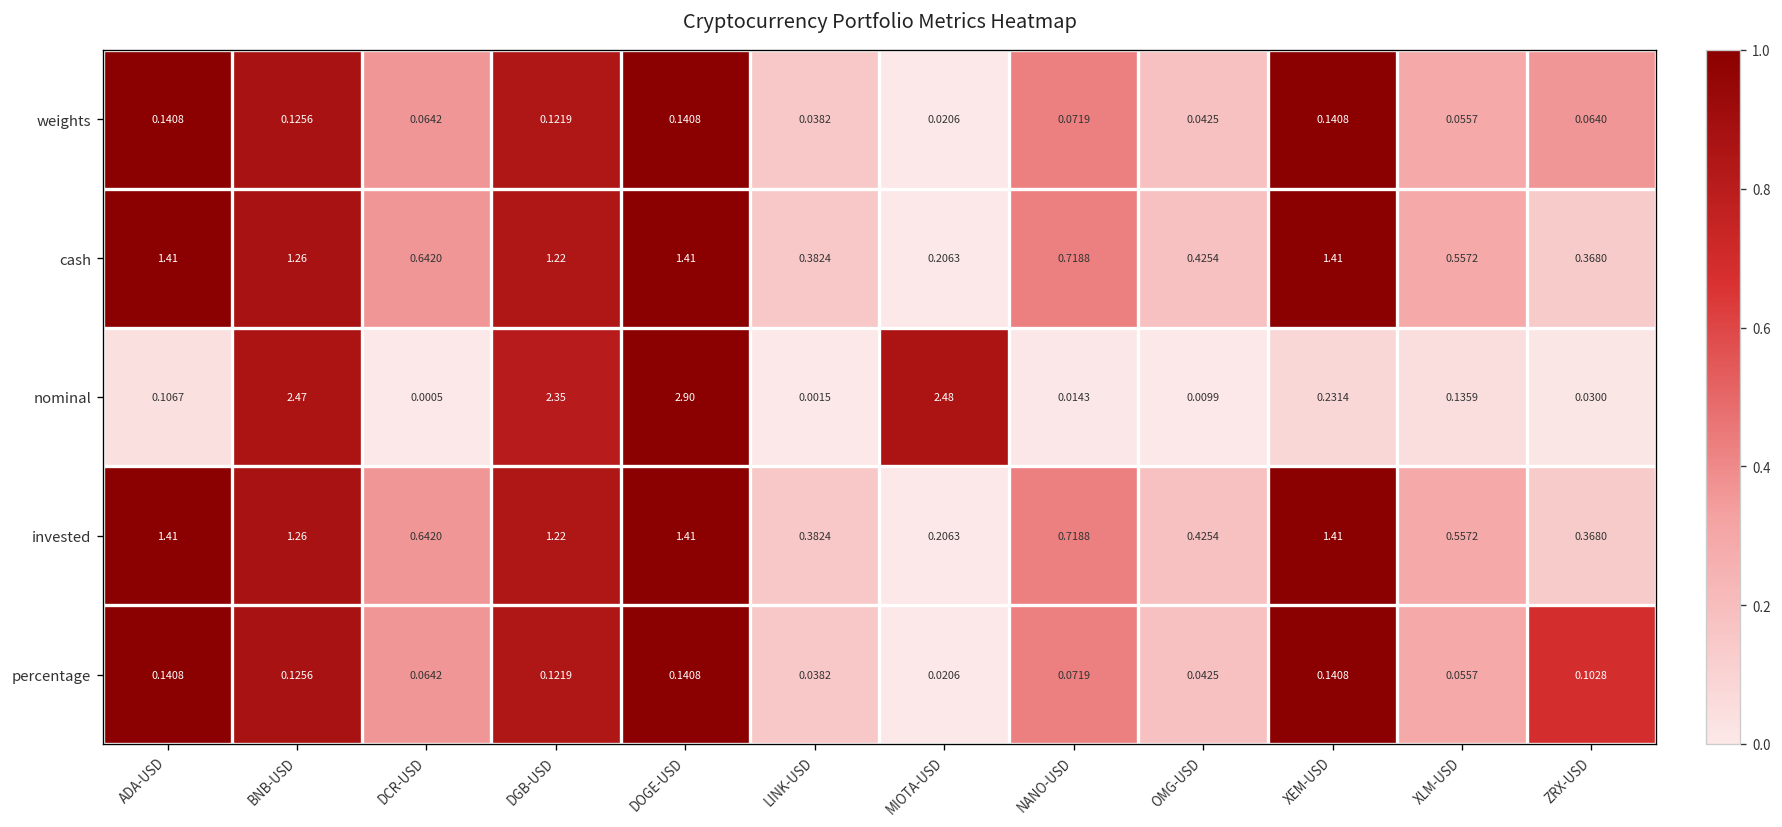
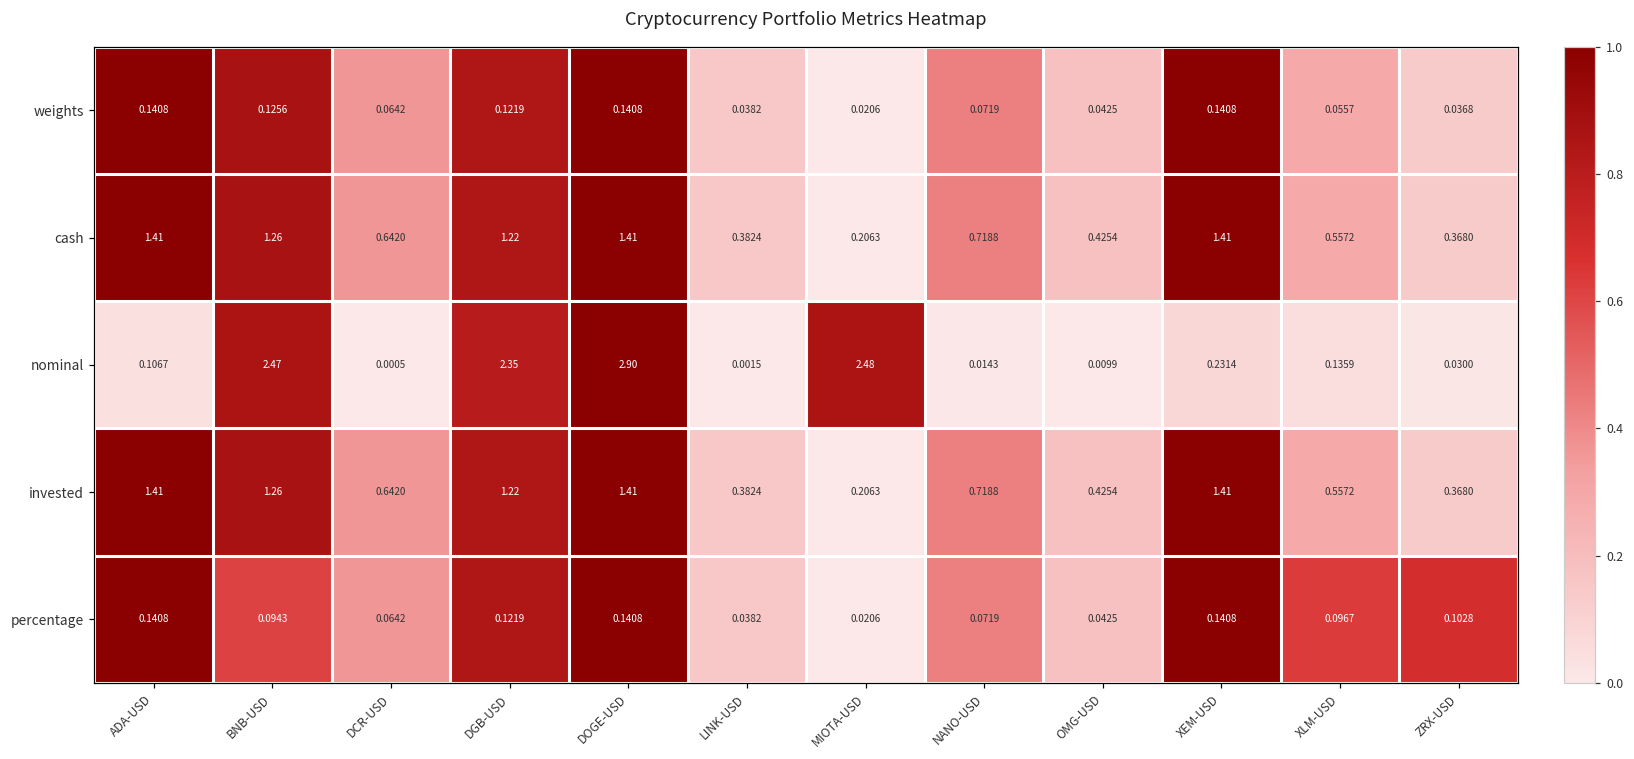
weights, ZRX-USD: 0.0640 -> 0.0368
percentage, BNB-USD: 0.1256 -> 0.0943
percentage, XLM-USD: 0.0557 -> 0.0967
